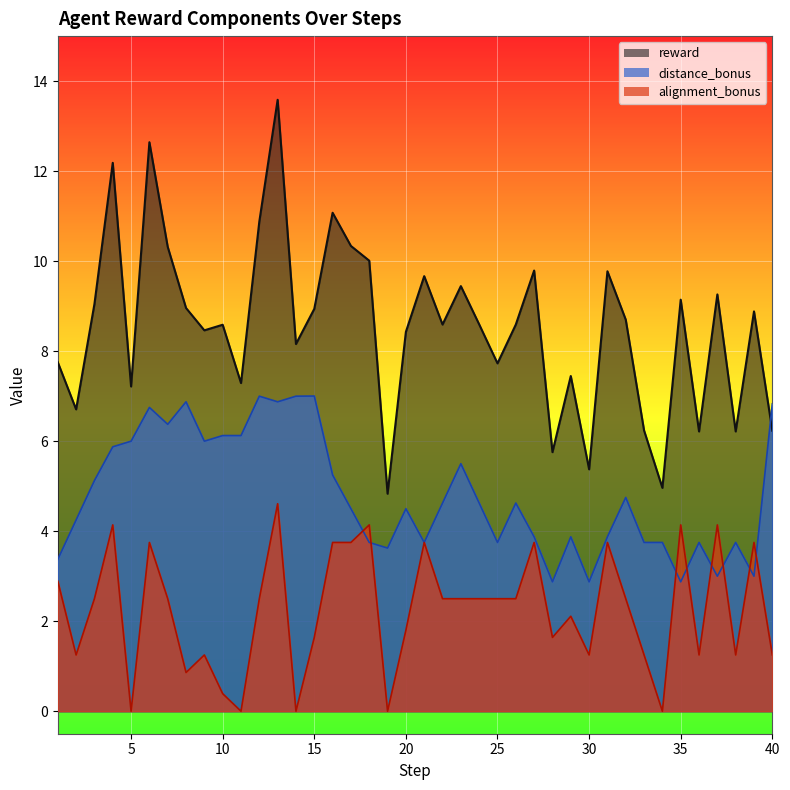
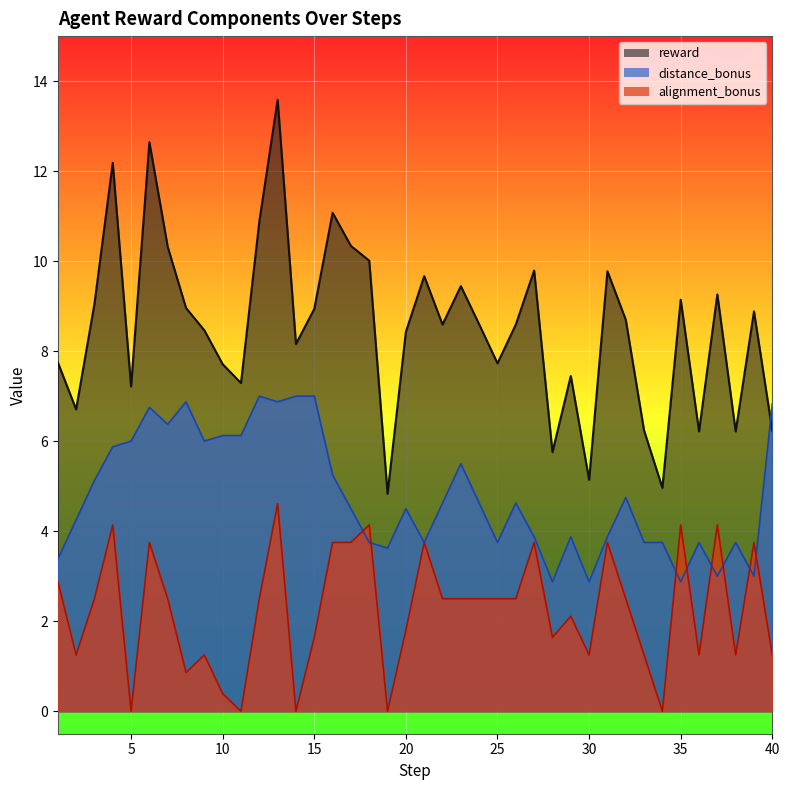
reward, 10: 8.6 -> 7.7
reward, 30: 5.4 -> 5.1
